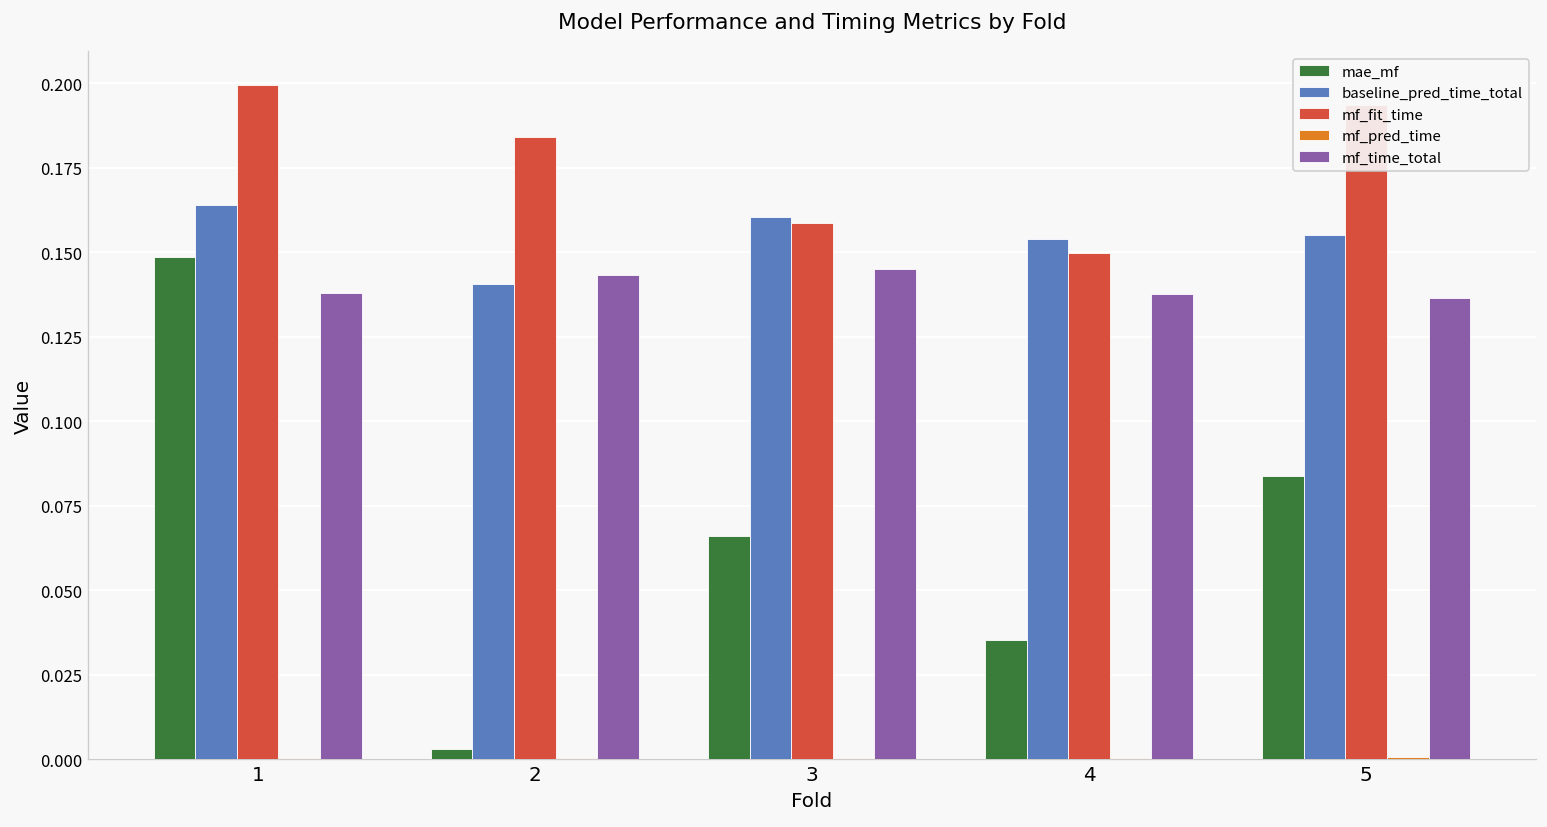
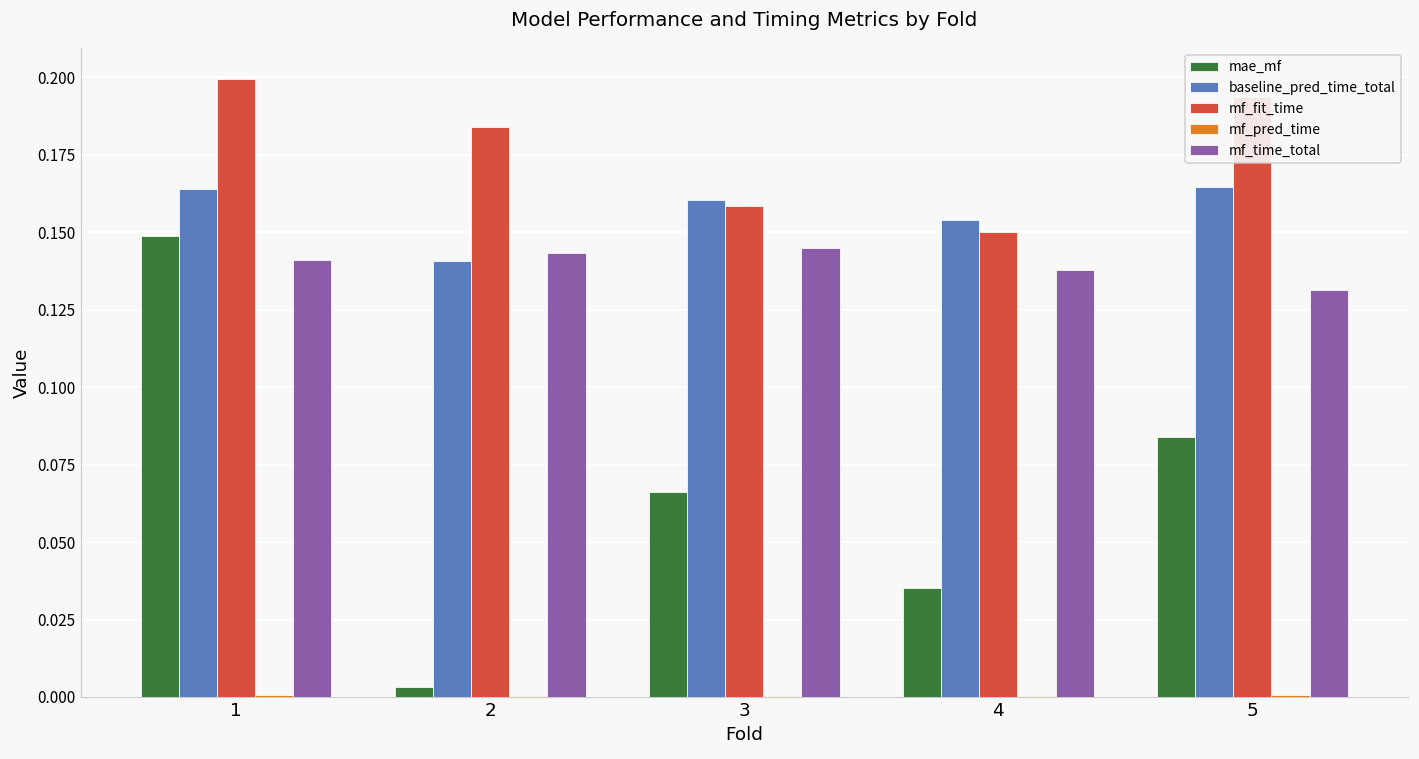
mf_time_total, 1: 0.138 -> 0.141
baseline_pred_time_total, 5: 0.155 -> 0.165
mf_time_total, 5: 0.137 -> 0.131
